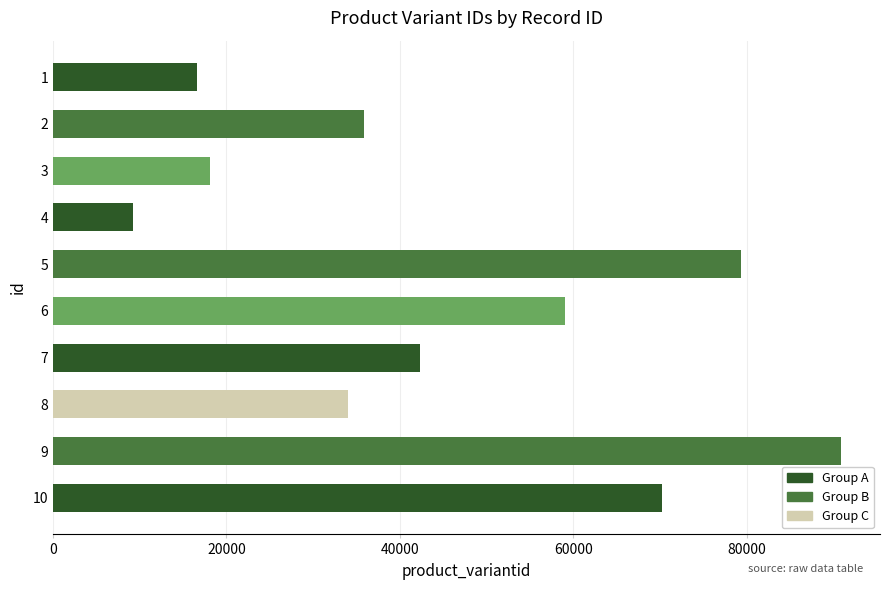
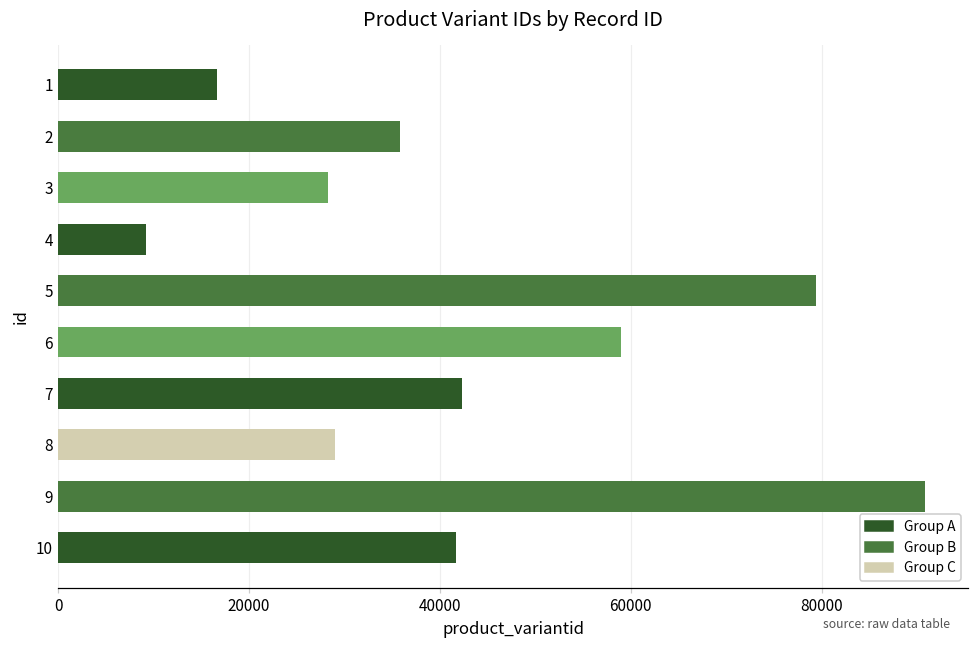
3: 18000 -> 28000
8: 34000 -> 29000
10: 70000 -> 42000
